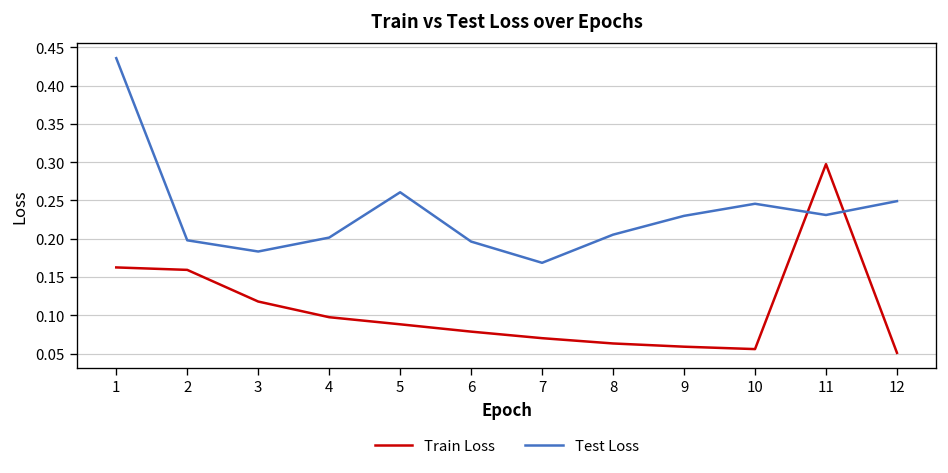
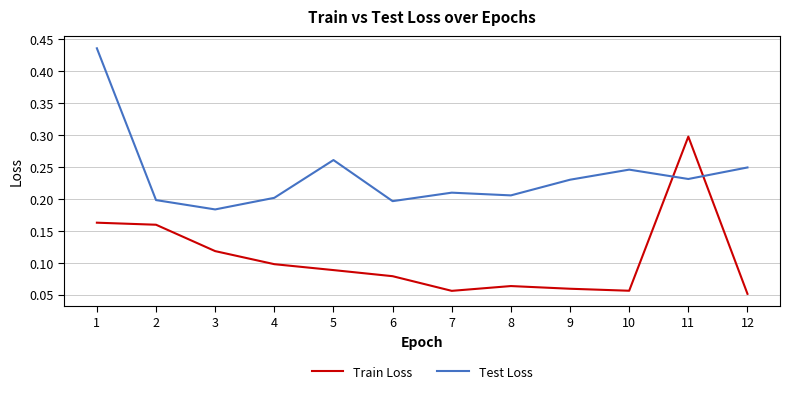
Train Loss, 7: 0.07 -> 0.06
Test Loss, 7: 0.17 -> 0.21
